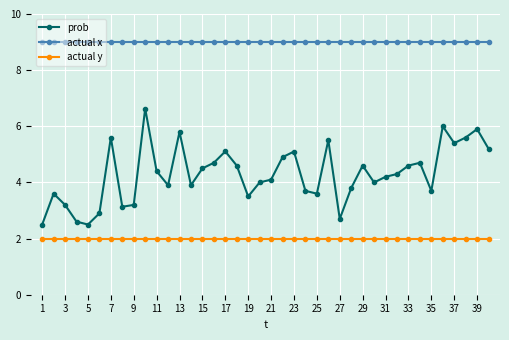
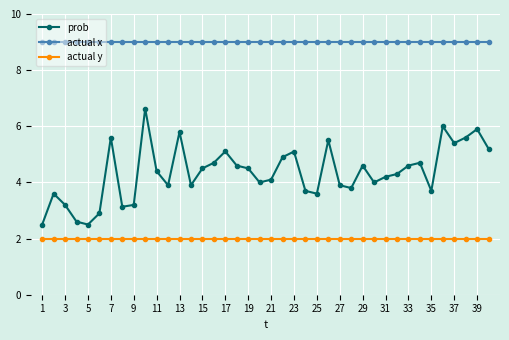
prob, 19: 3.5 -> 4.5
prob, 27: 2.7 -> 3.9
